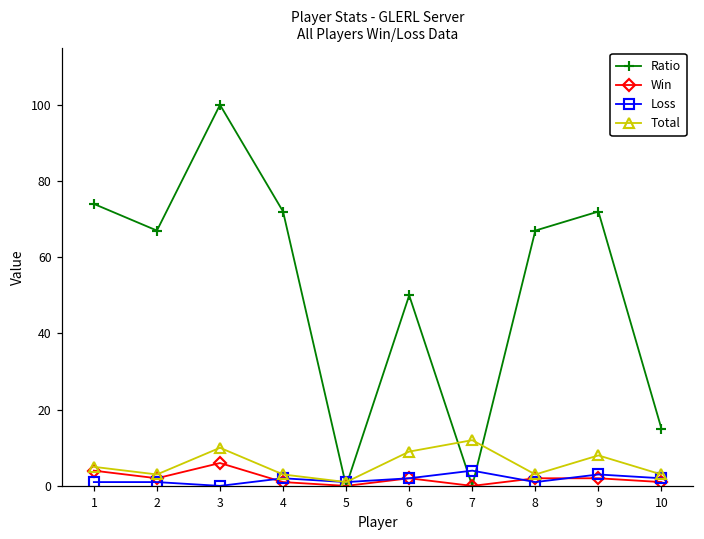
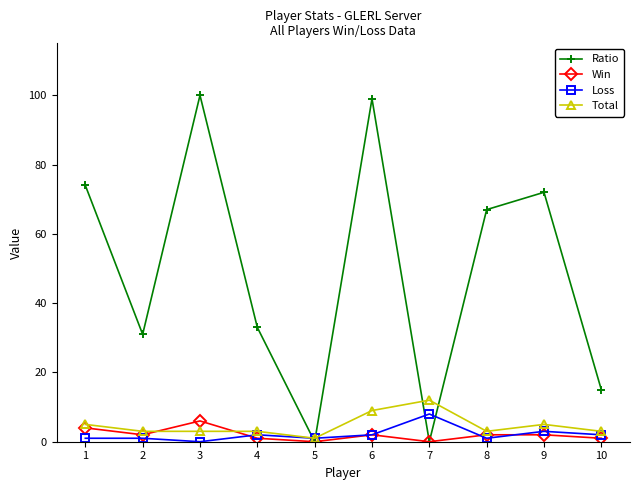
Ratio, 2: 67 -> 31
Total, 3: 10 -> 3
Ratio, 4: 72 -> 33
Ratio, 6: 50 -> 99
Loss, 7: 4 -> 8
Total, 9: 8 -> 5
